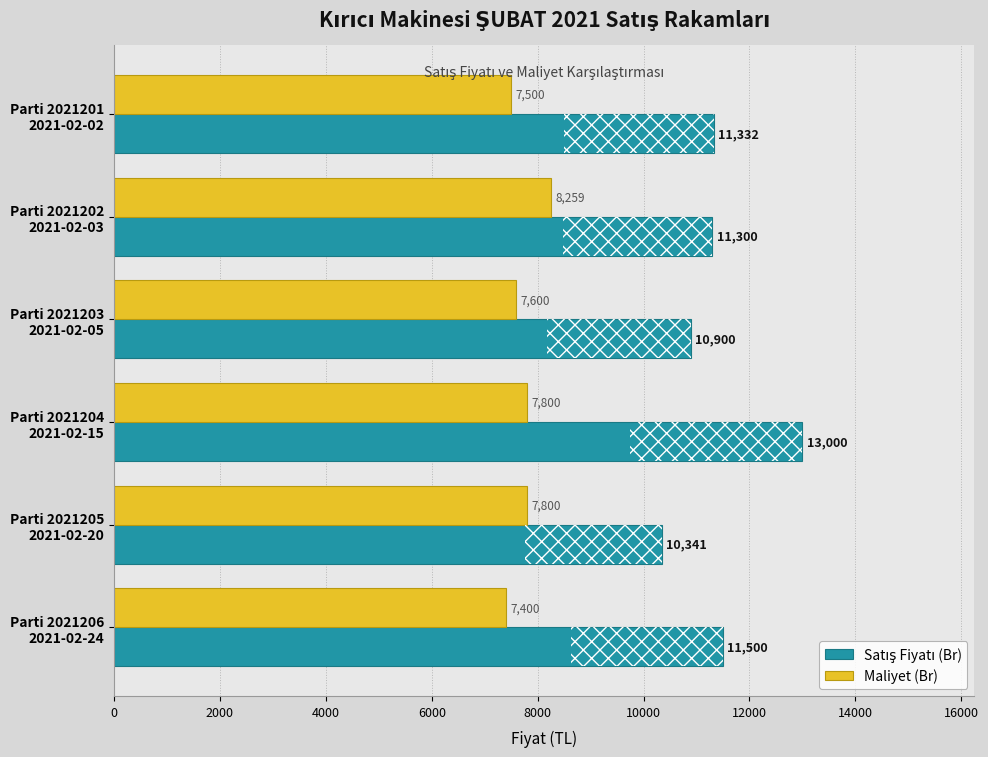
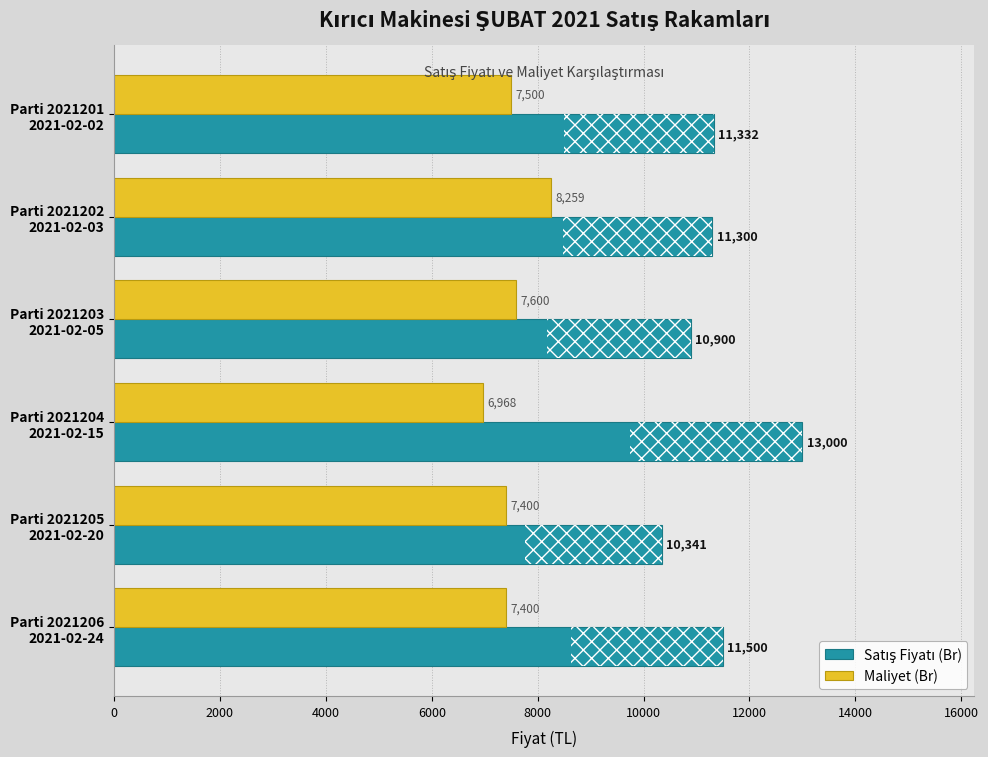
Maliyet (Br), Parti 2021204 2021-02-15: 7,800 -> 6,968
Maliyet (Br), Parti 2021205 2021-02-20: 7,800 -> 7,400
